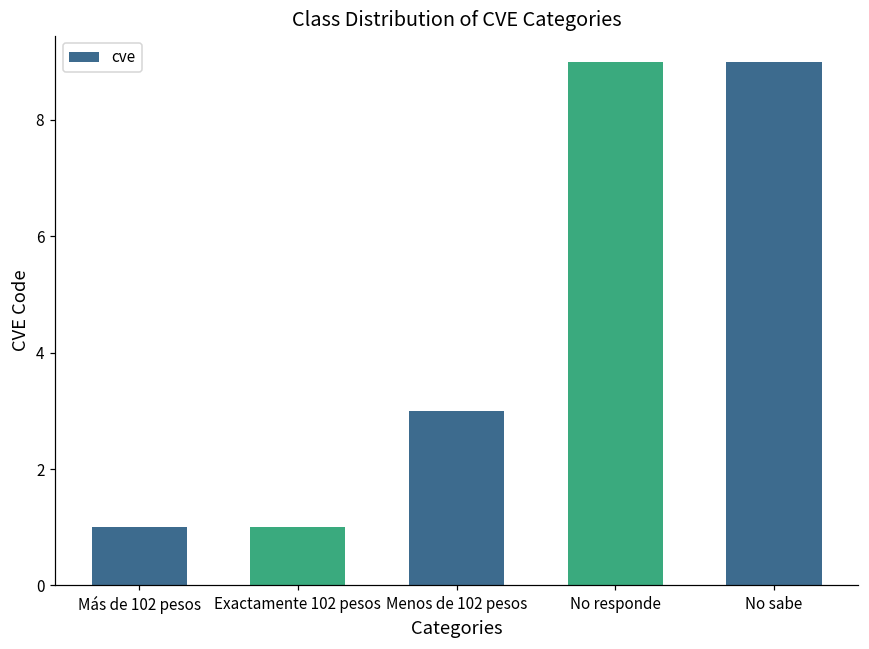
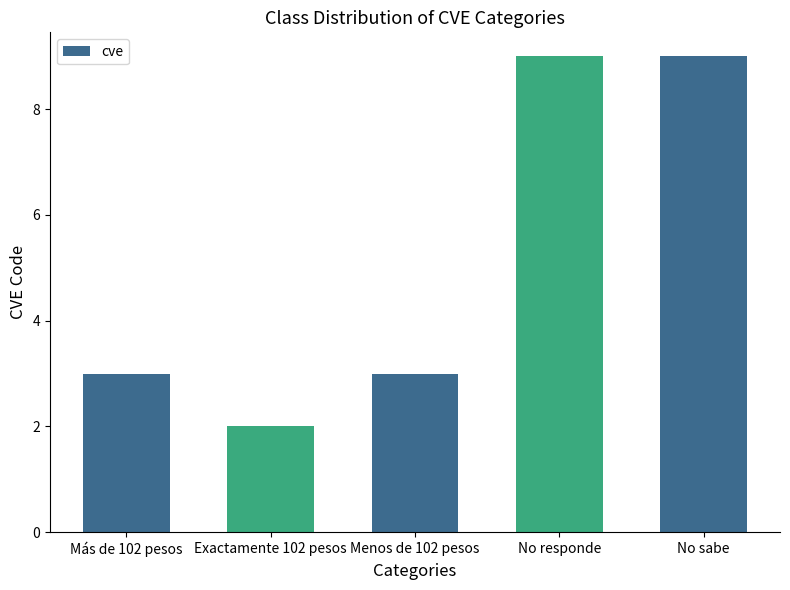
Más de 102 pesos: 1 -> 3
Exactamente 102 pesos: 1 -> 2
